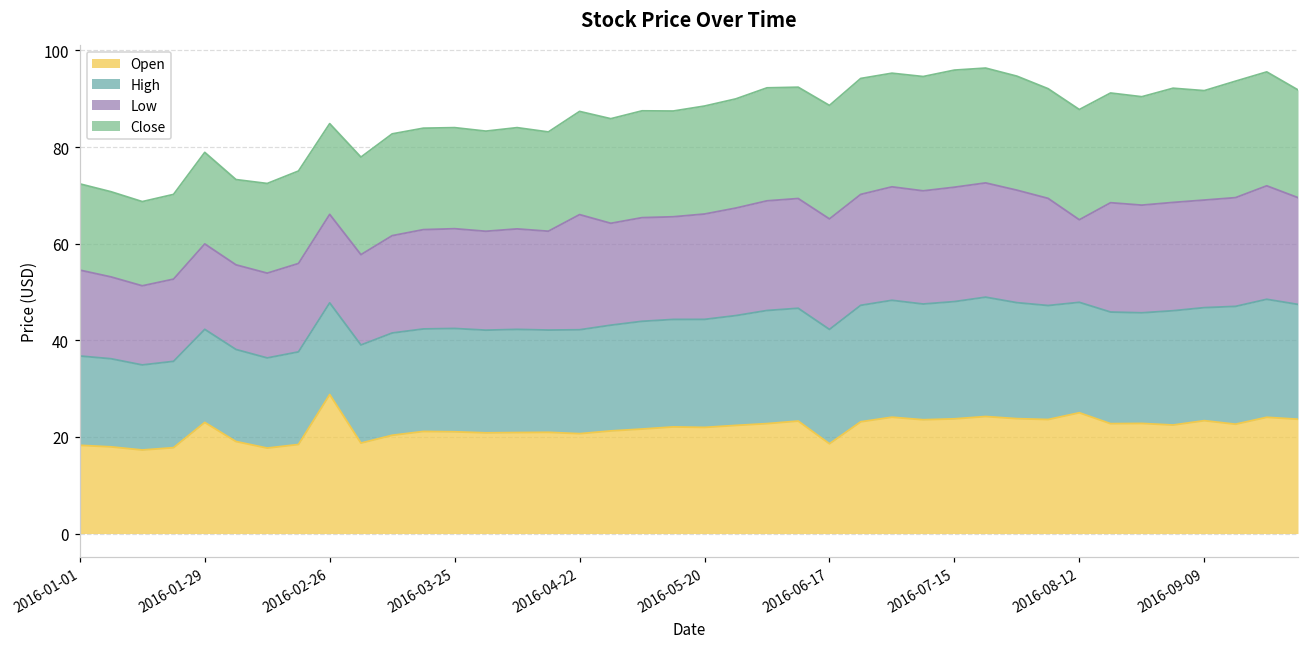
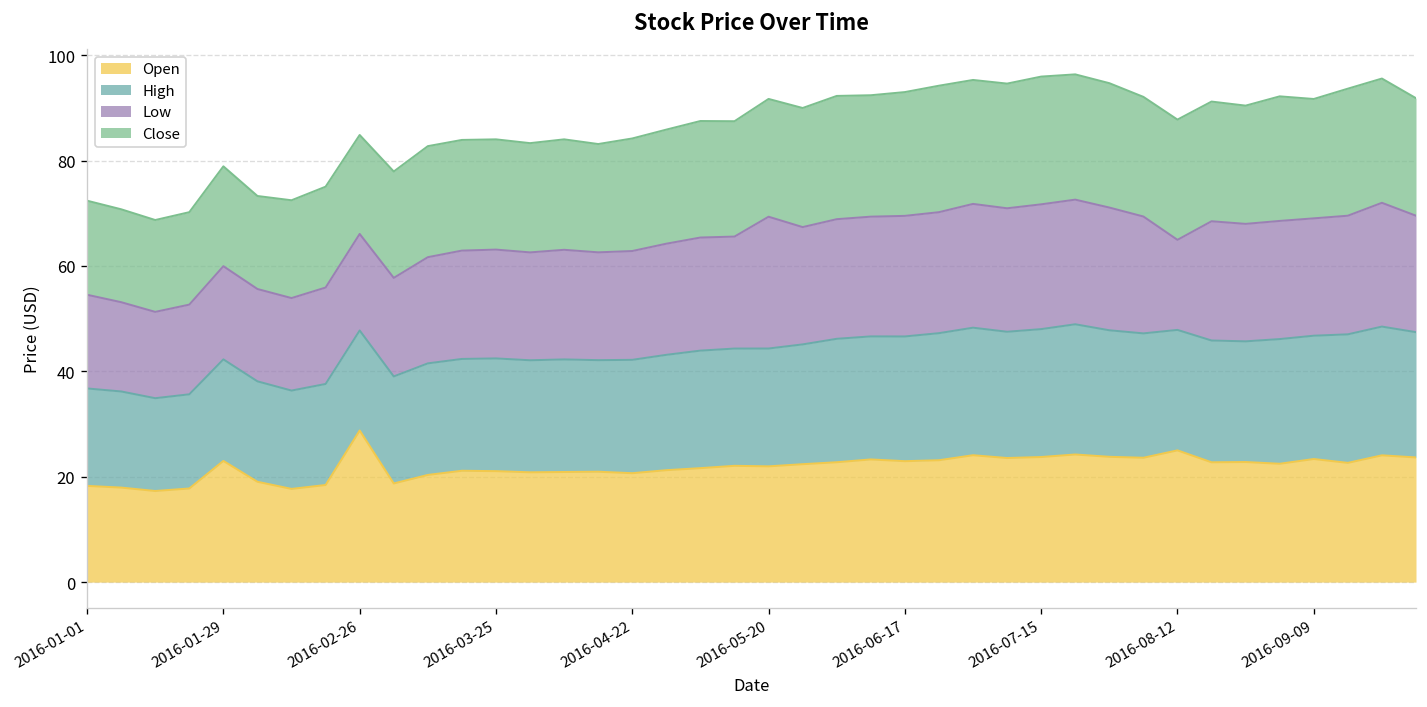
Low, 2016-04-22: 24 -> 21
Low, 2016-05-20: 22 -> 25
Open, 2016-06-17: 19 -> 23
